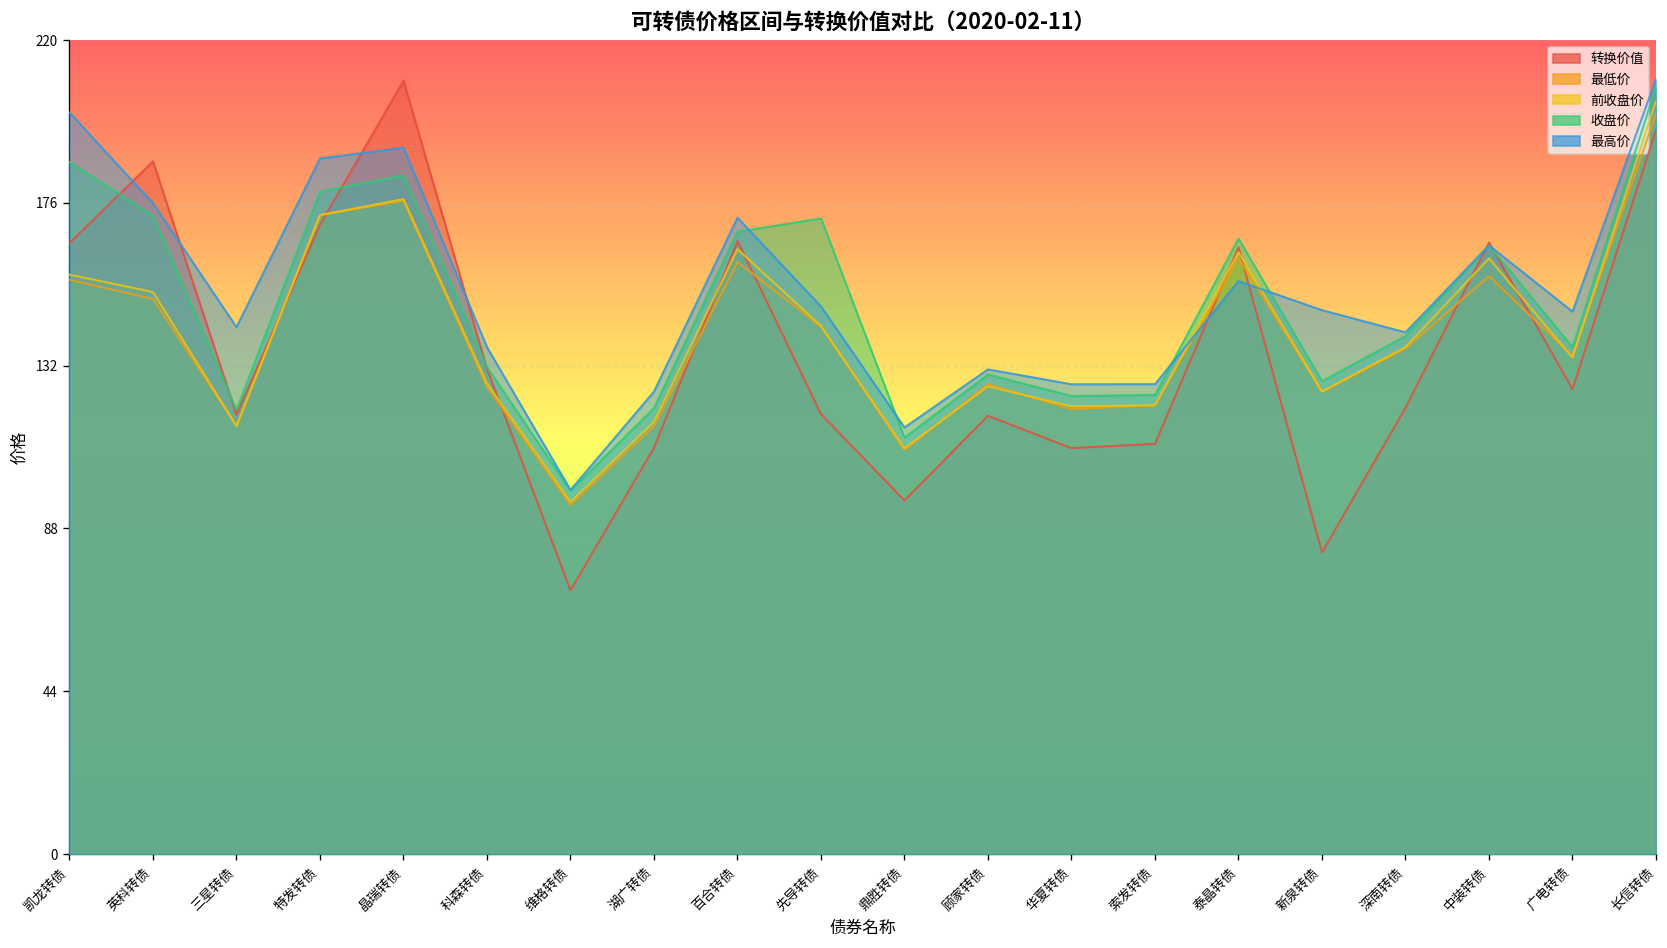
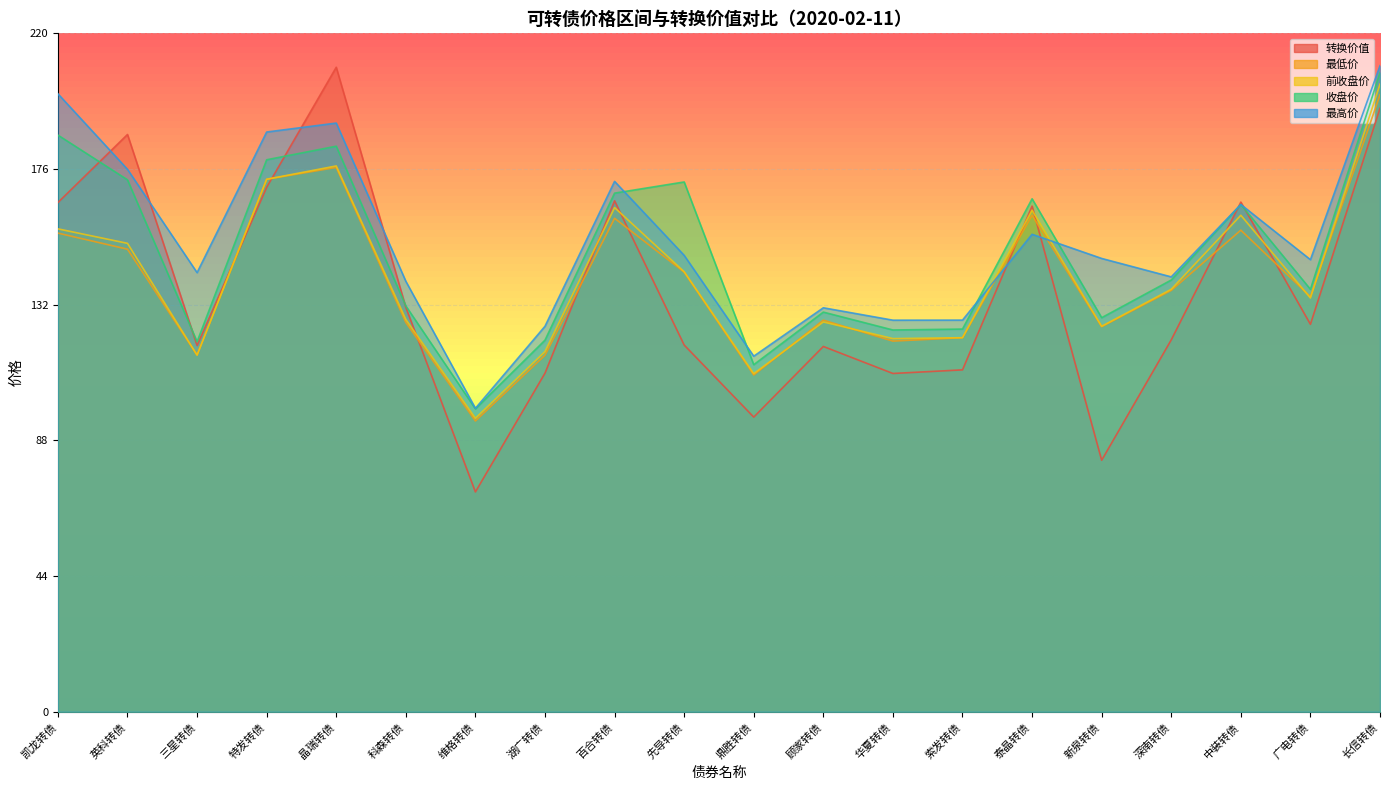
最高价, 科森转债: 137 -> 140
